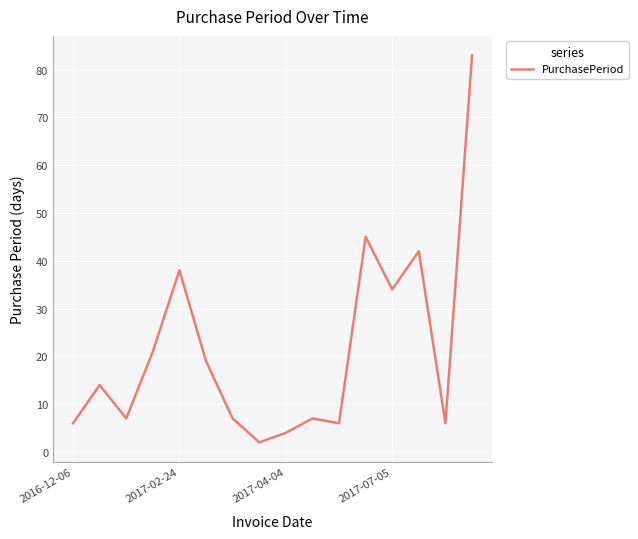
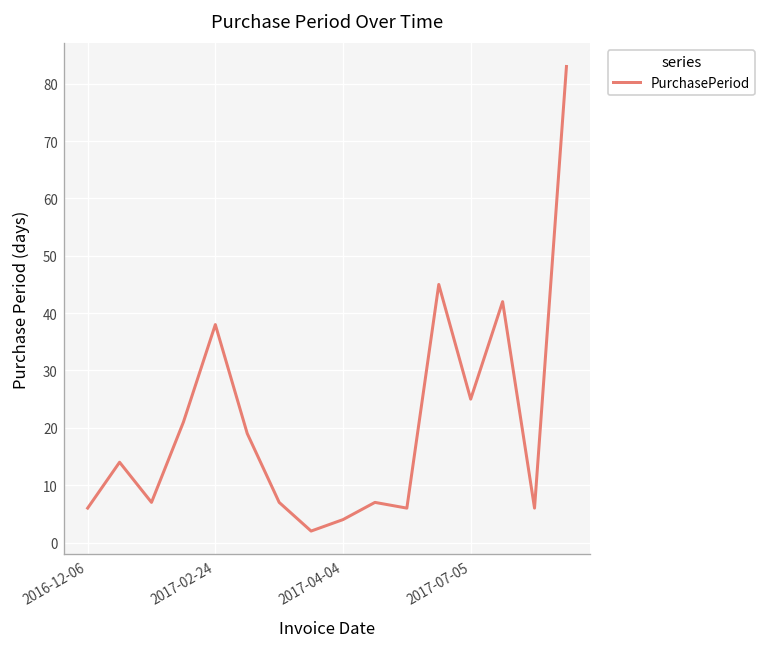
2017-07-05: 34 -> 25
